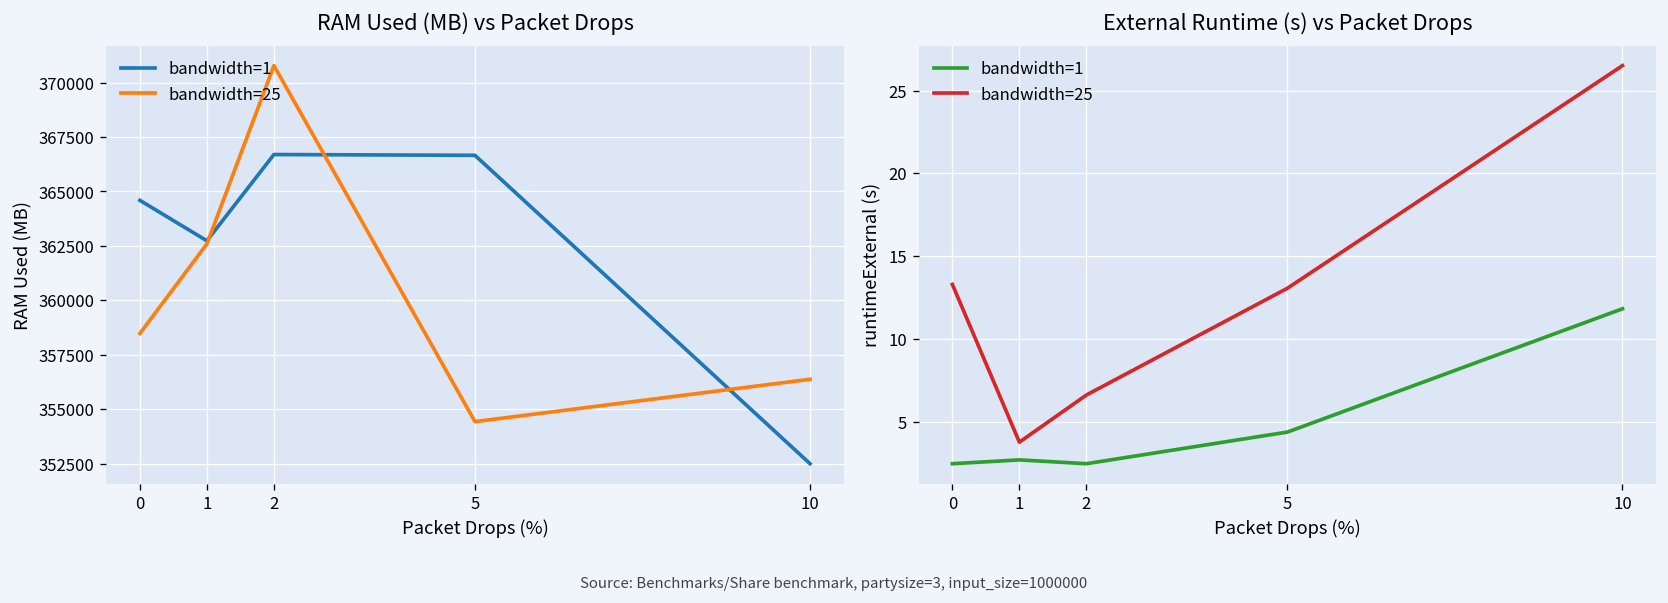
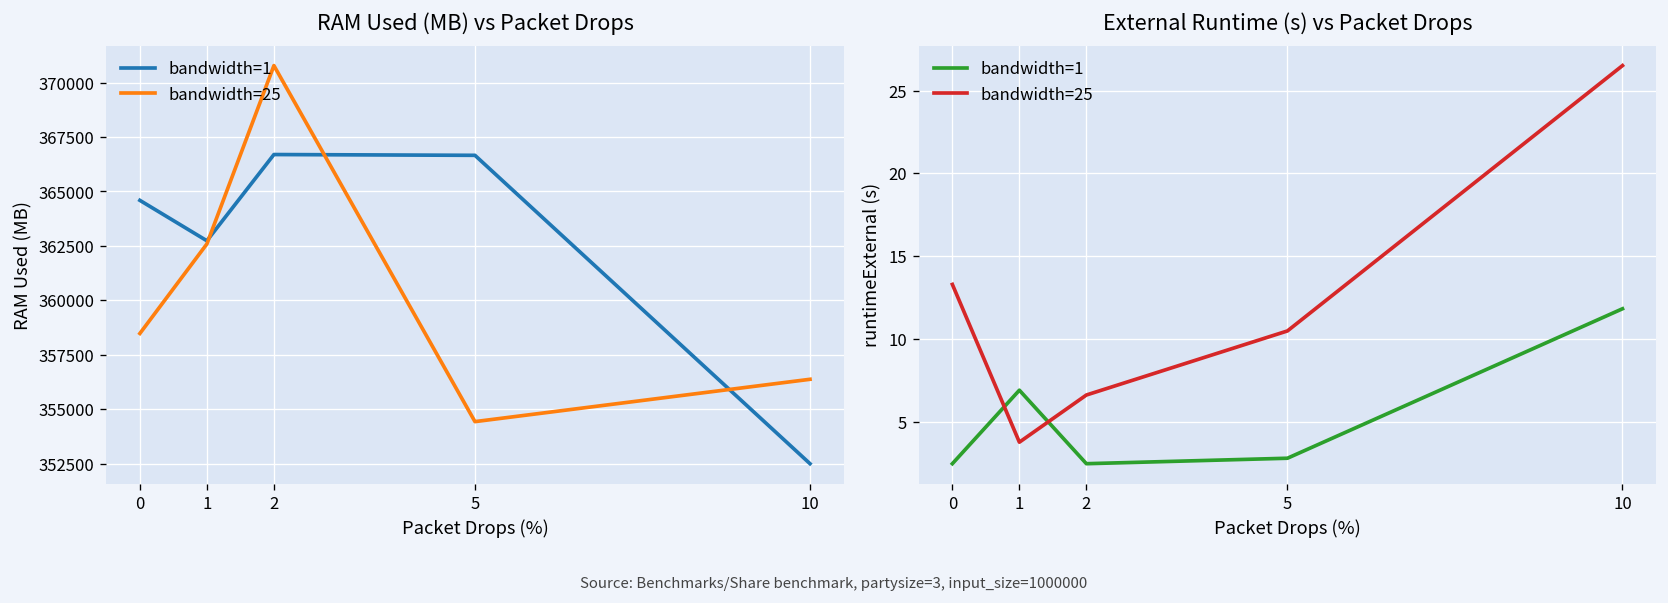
External Runtime (s) vs Packet Drops, bandwidth=1, 1: 2.7 -> 6.9
External Runtime (s) vs Packet Drops, bandwidth=1, 5: 4.4 -> 2.8
External Runtime (s) vs Packet Drops, bandwidth=25, 5: 13.1 -> 10.5
